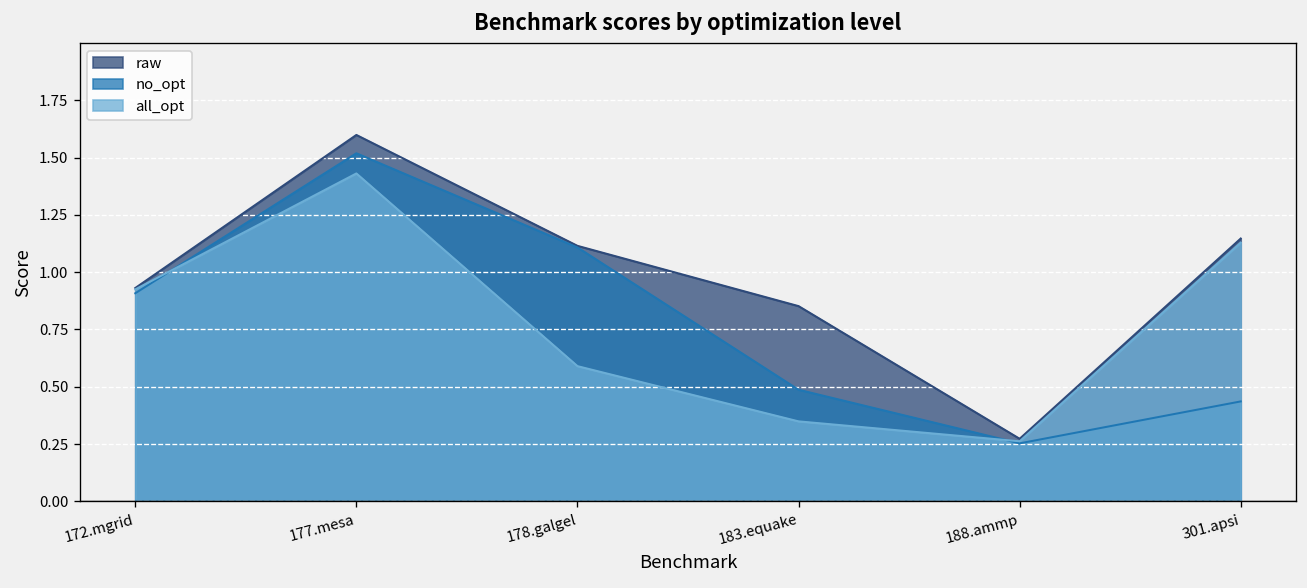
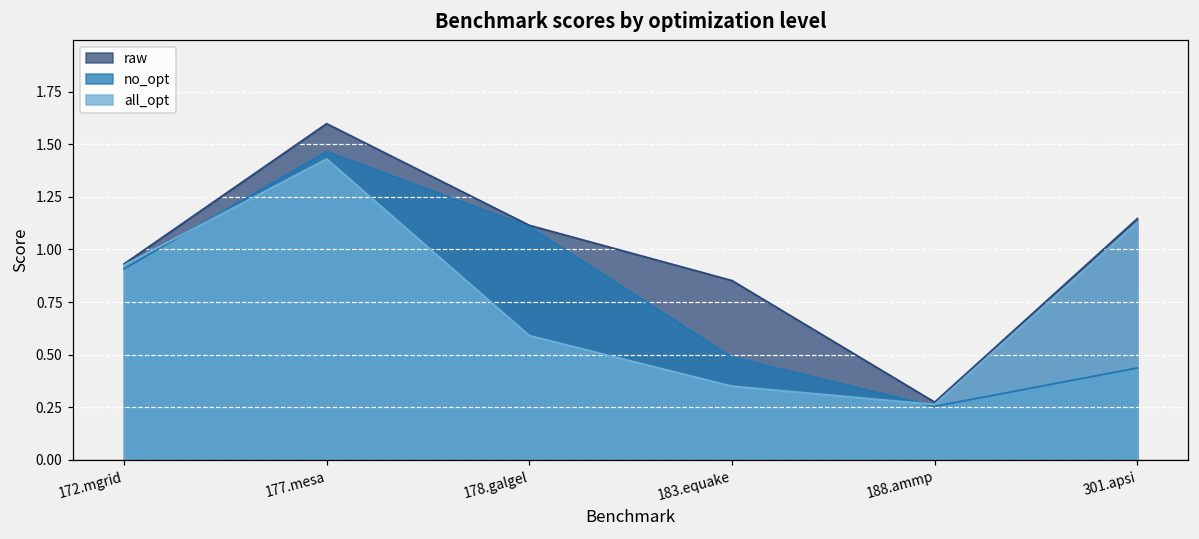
no_opt, 177.mesa: 1.52 -> 1.47
